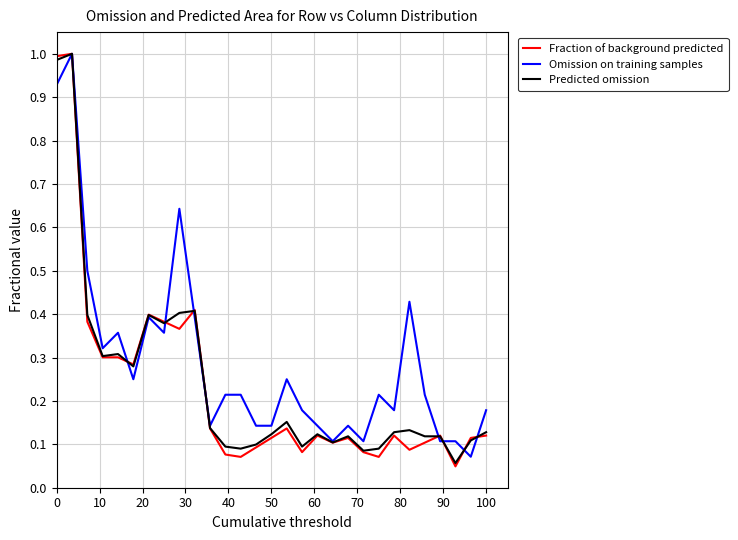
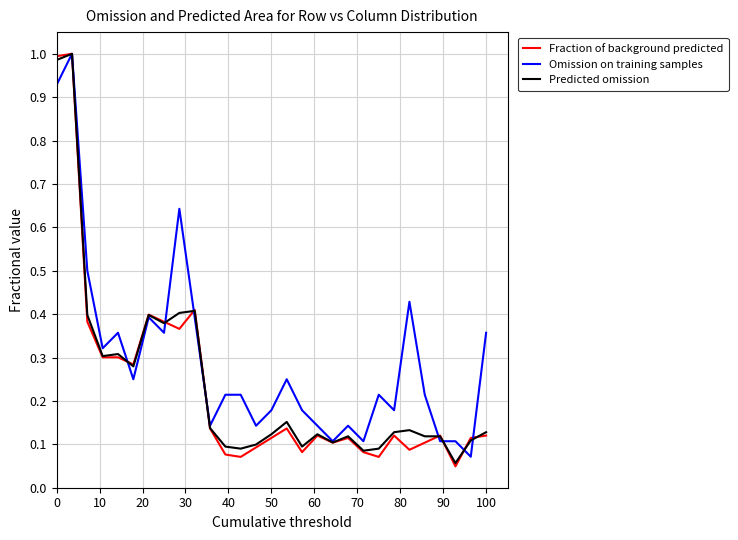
Omission on training samples, 50: 0.14 -> 0.18
Omission on training samples, 100: 0.18 -> 0.36
